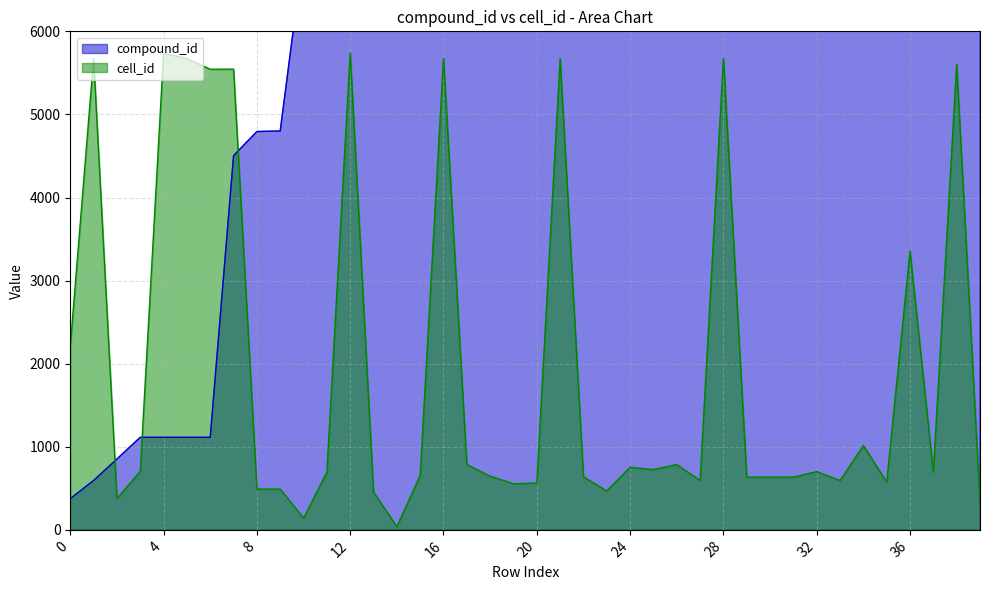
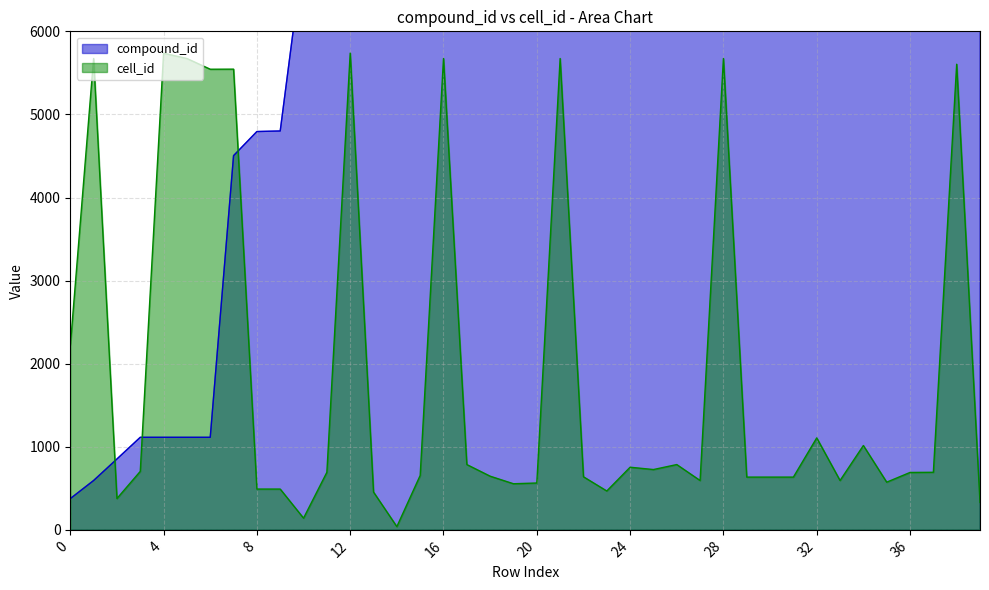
cell_id, 32: 700 -> 1100
cell_id, 36: 3400 -> 700
